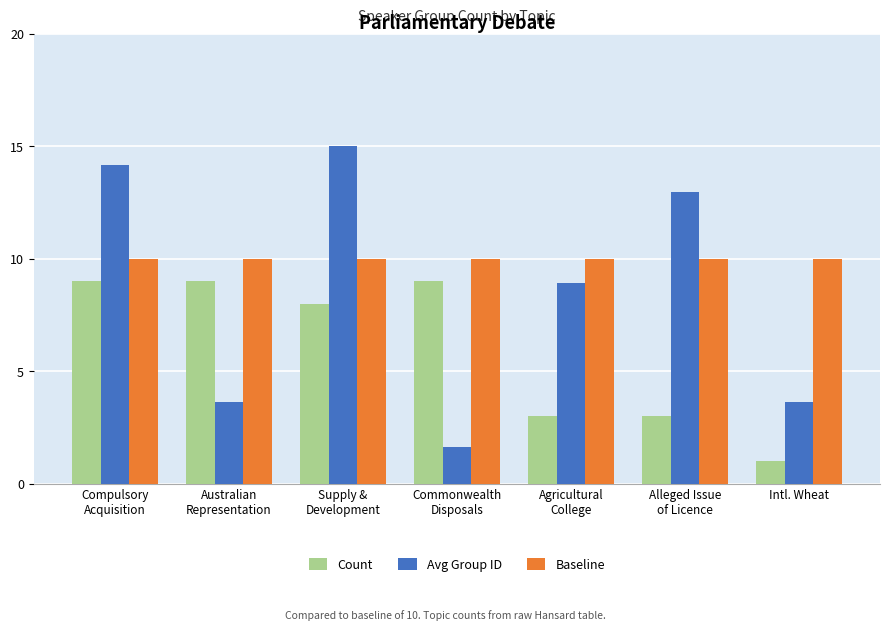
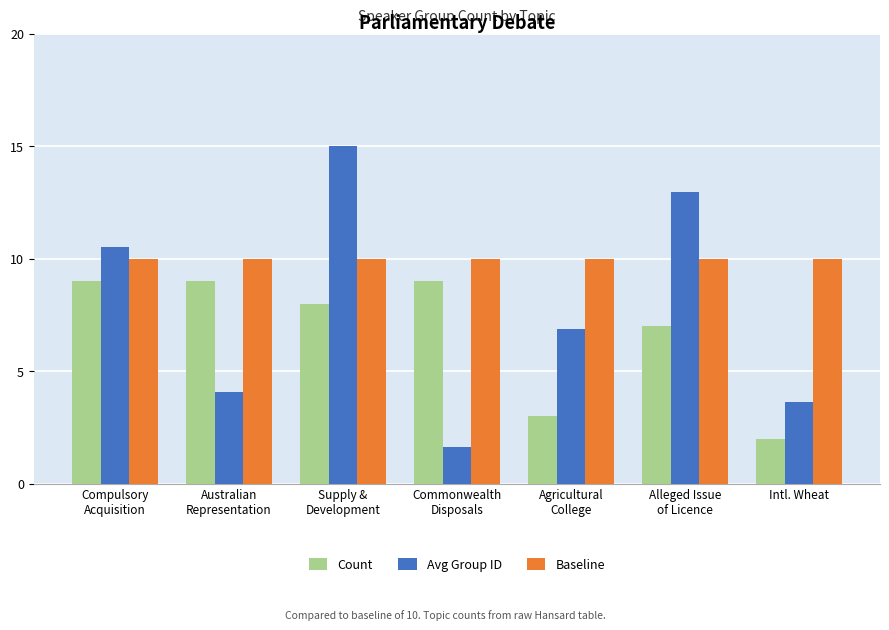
Avg Group ID, Compulsory Acquisition: 14.2 -> 10.5
Avg Group ID, Australian Representation: 3.6 -> 4.1
Avg Group ID, Agricultural College: 8.9 -> 6.9
Count, Alleged Issue of Licence: 3 -> 7
Count, Intl. Wheat: 1 -> 2
